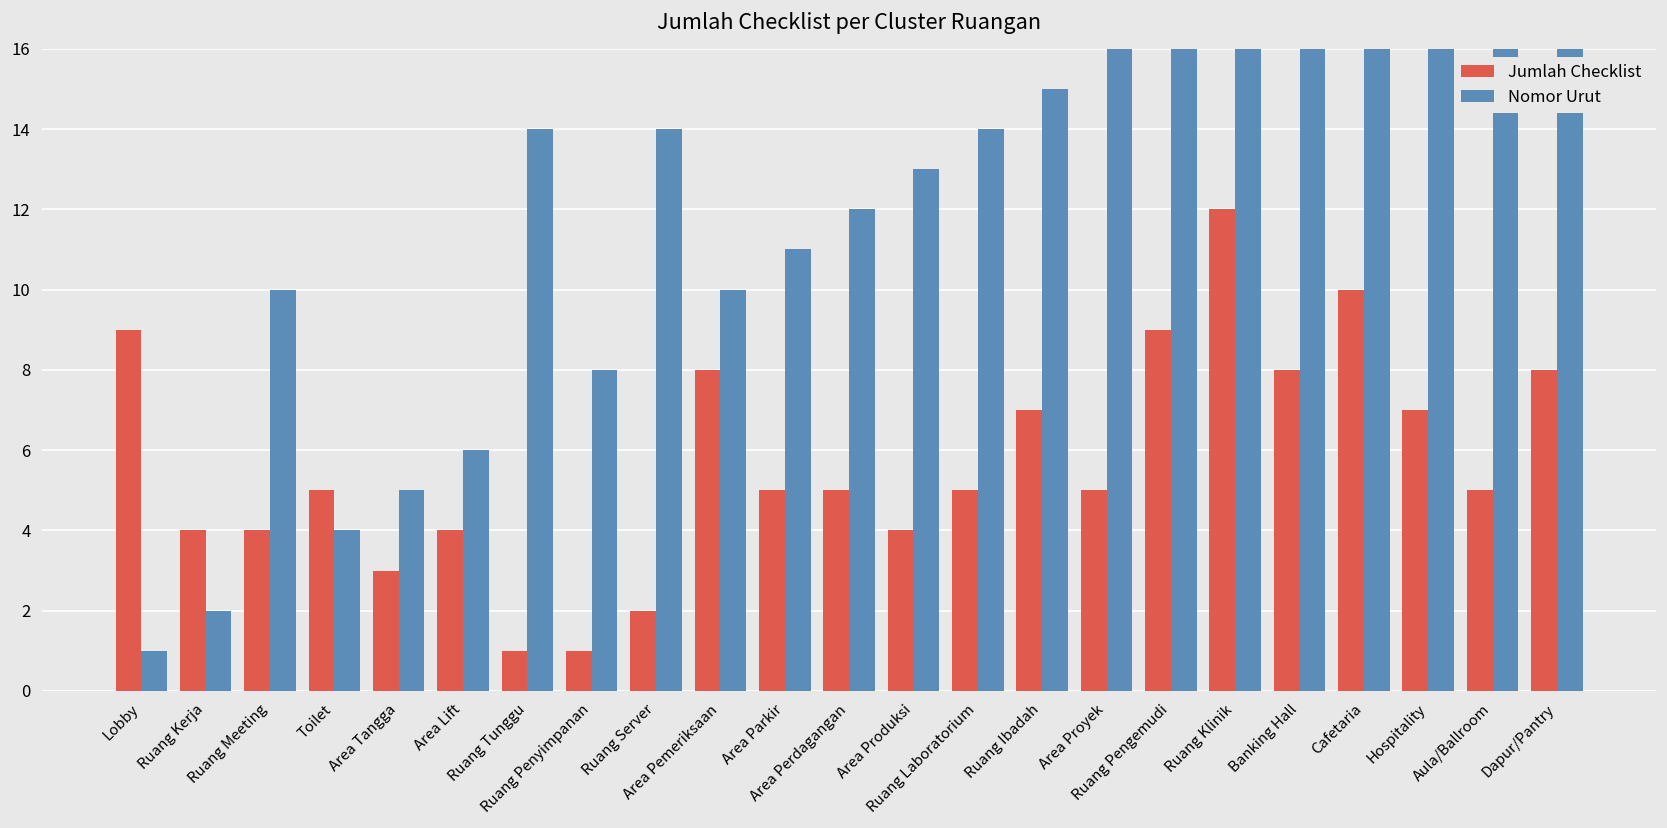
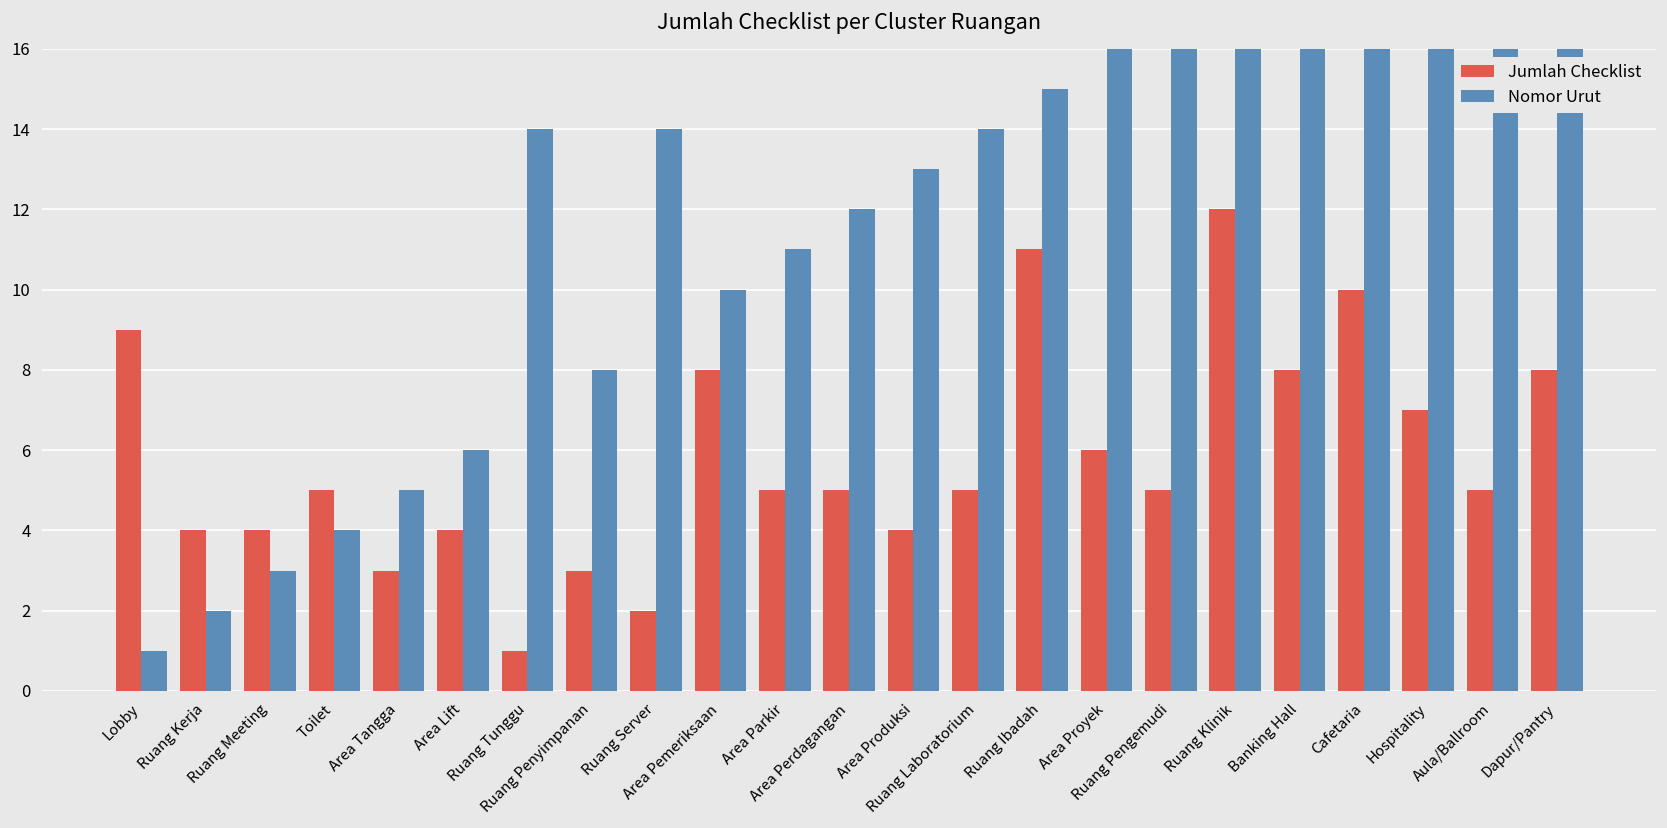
Nomor Urut, Ruang Meeting: 10 -> 3
Jumlah Checklist, Ruang Penyimpanan: 1 -> 3
Jumlah Checklist, Ruang Ibadah: 7 -> 11
Jumlah Checklist, Area Proyek: 5 -> 6
Jumlah Checklist, Ruang Pengemudi: 9 -> 5
